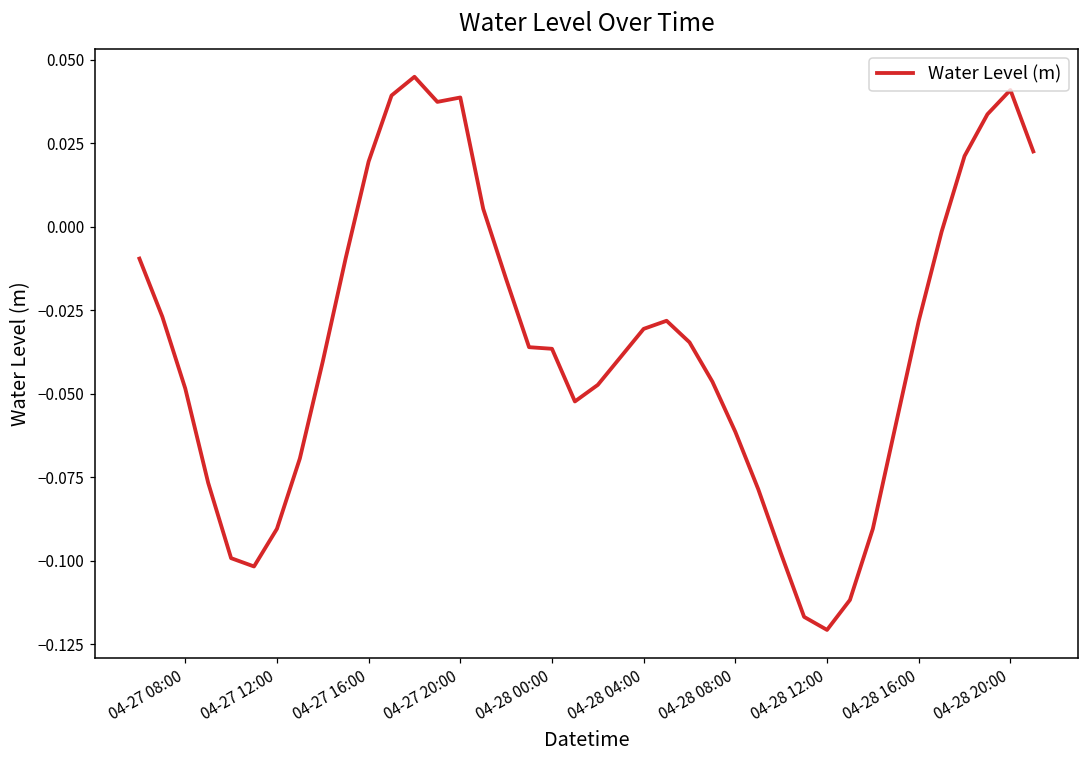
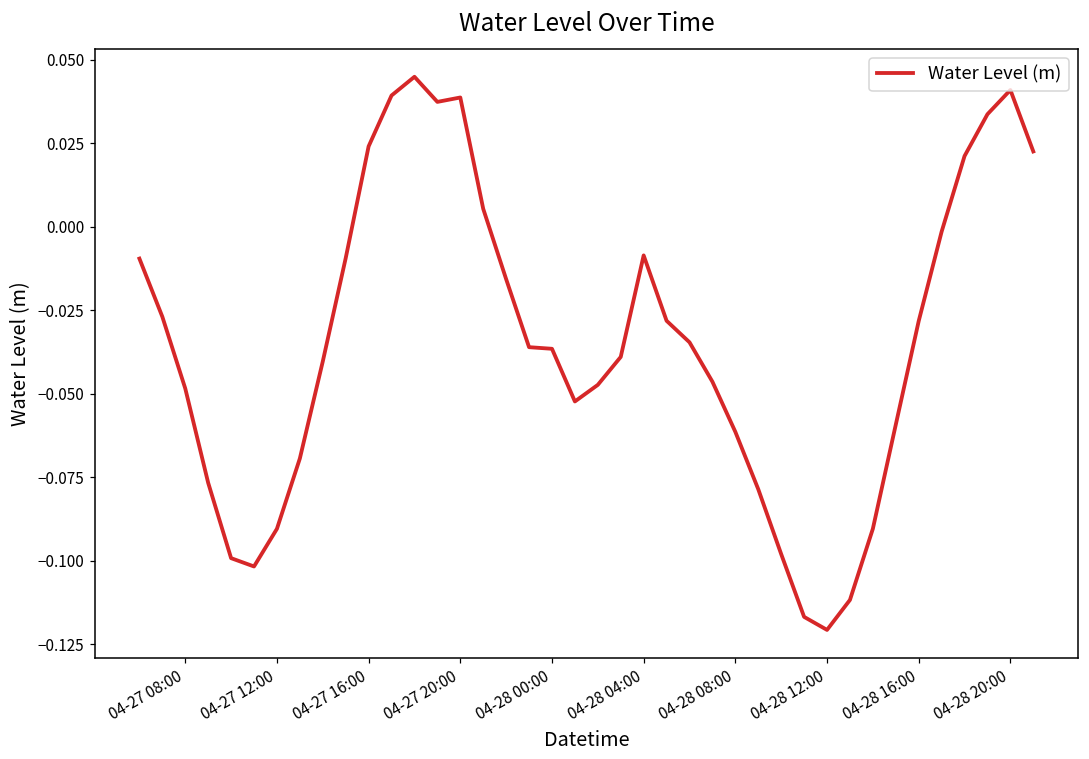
04-27 16:00: 0.020 -> 0.024
04-28 04:00: -0.031 -> -0.009
